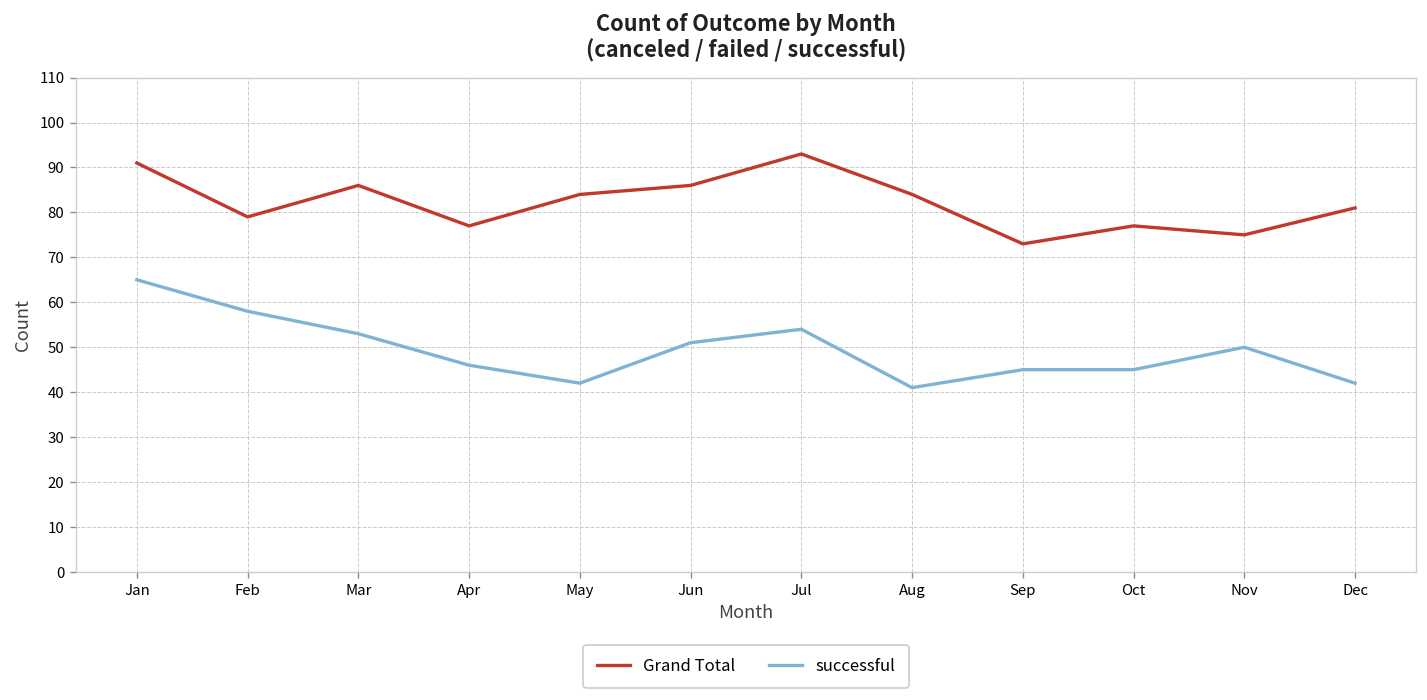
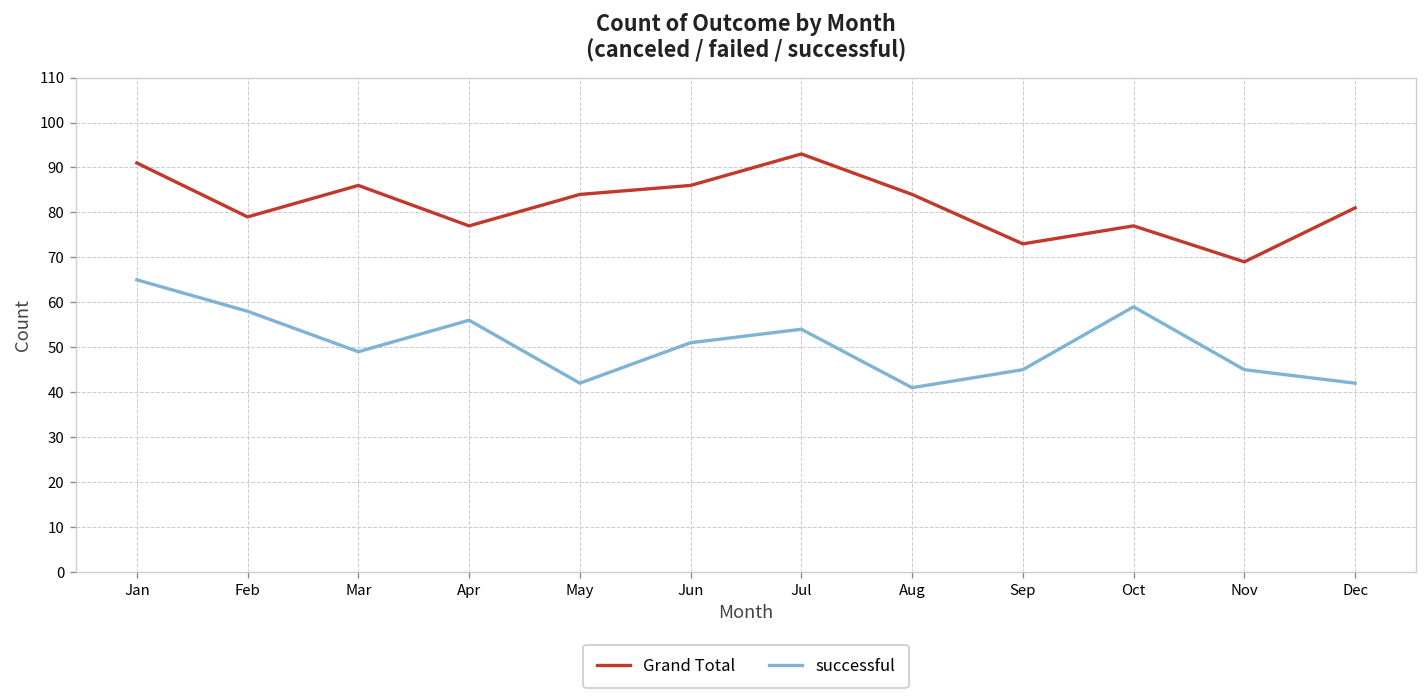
successful, Mar: 53 -> 49
successful, Apr: 46 -> 56
successful, Oct: 45 -> 59
Grand Total, Nov: 75 -> 69
successful, Nov: 50 -> 45
